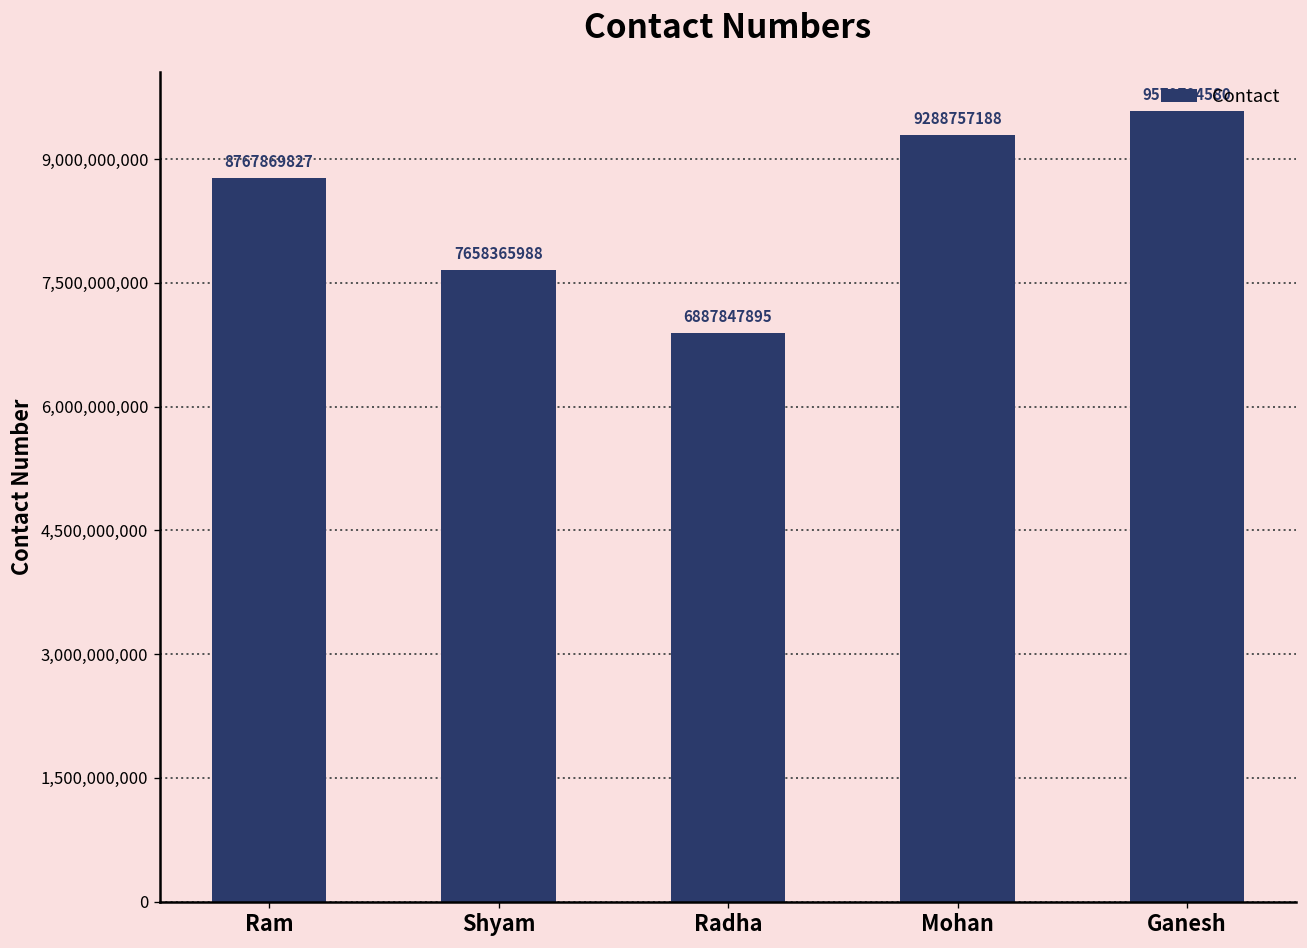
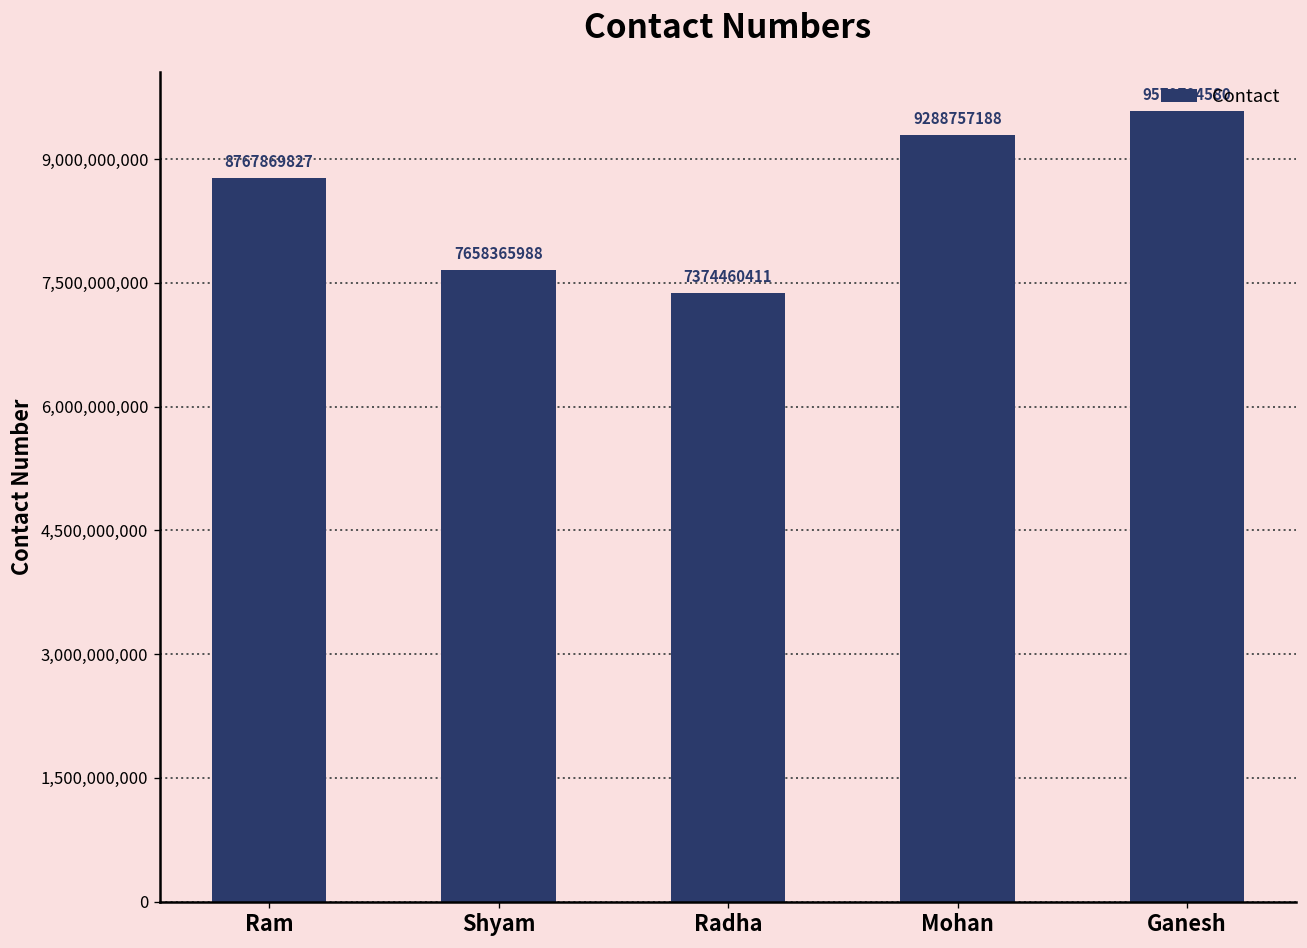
Radha: 6887847895 -> 7374460411
